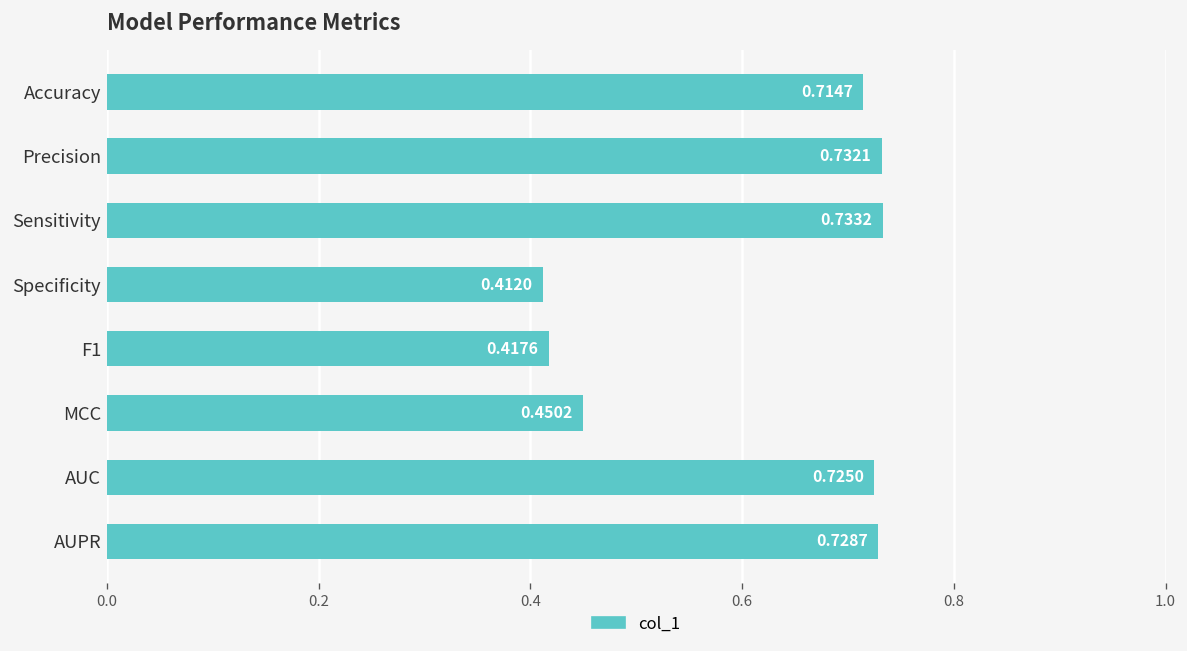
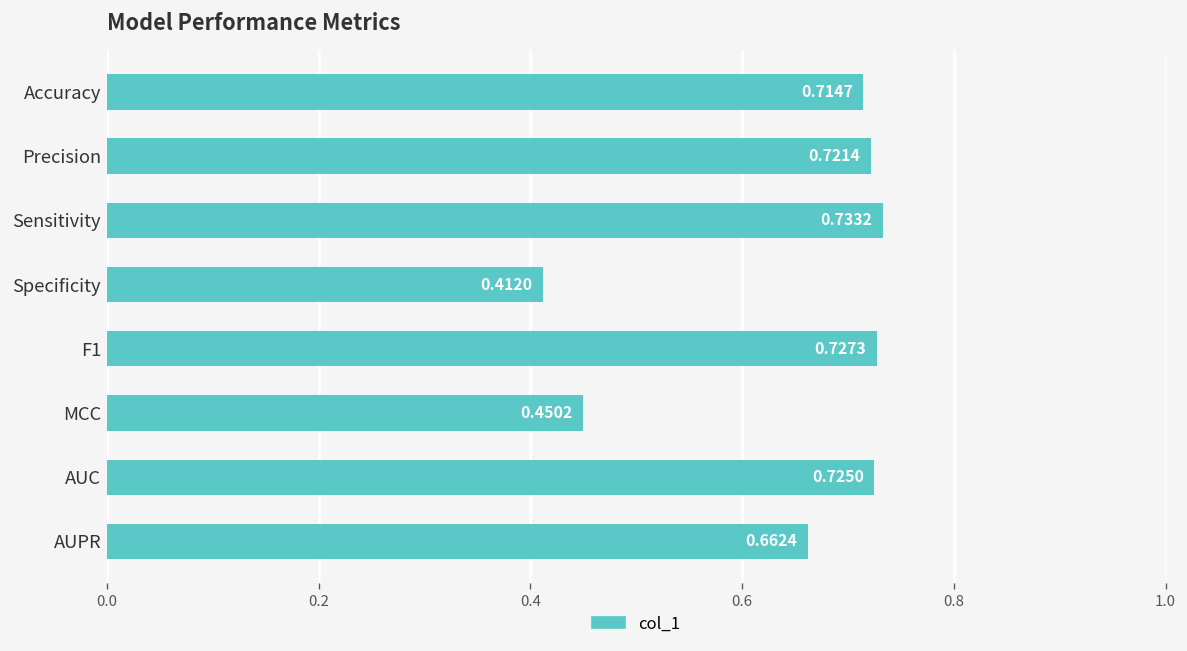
Precision: 0.7321 -> 0.7214
F1: 0.4176 -> 0.7273
AUPR: 0.7287 -> 0.6624
